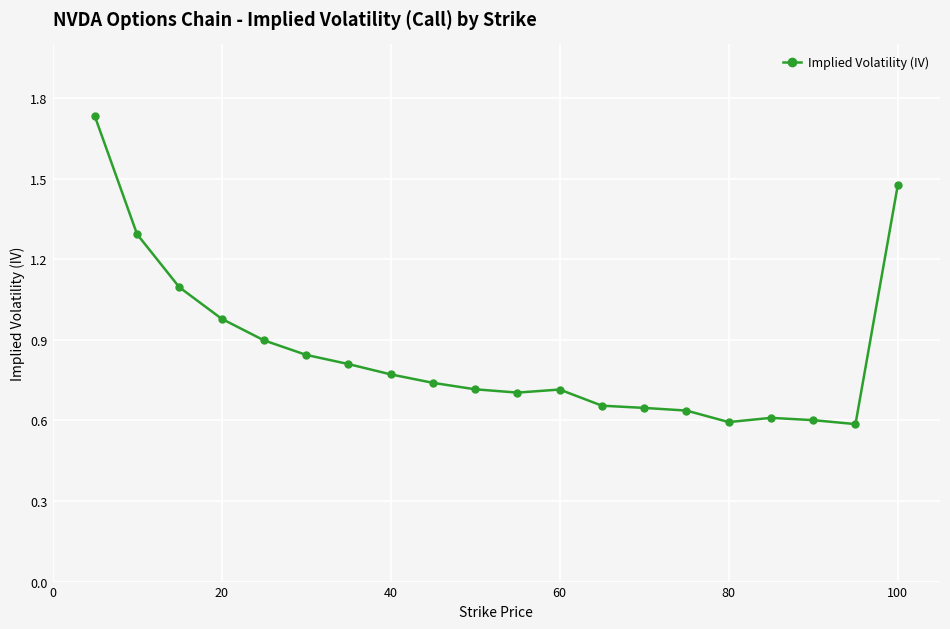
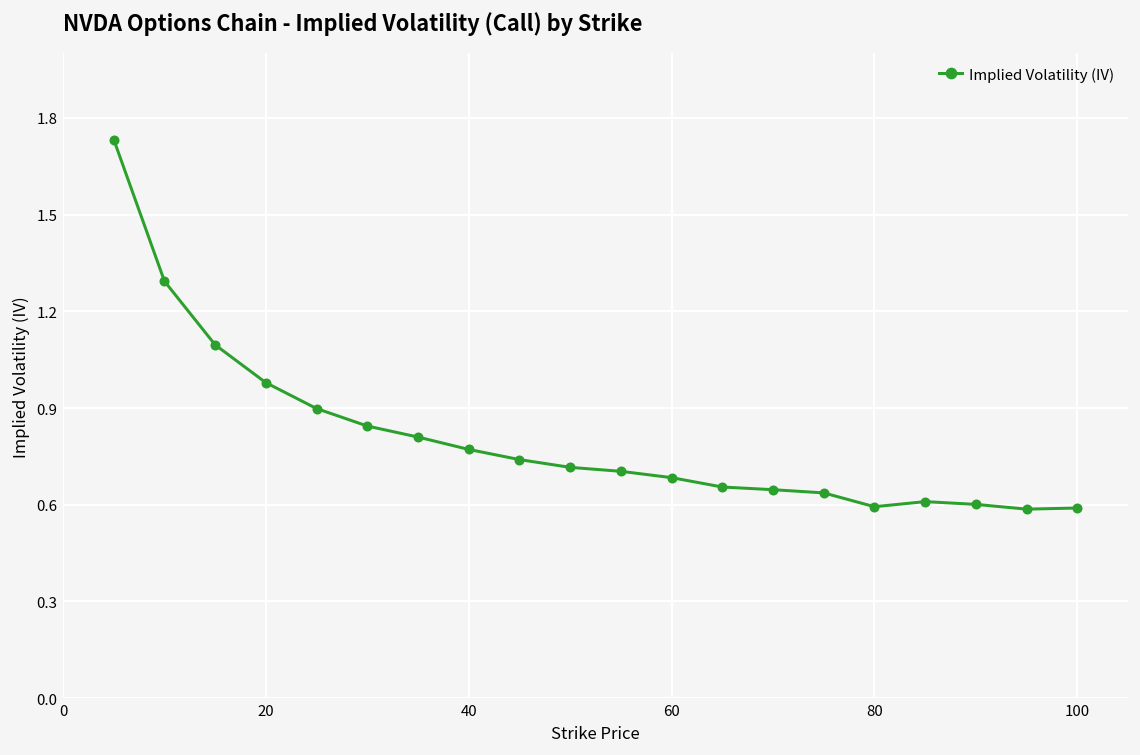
60: 0.72 -> 0.68
100: 1.48 -> 0.59
